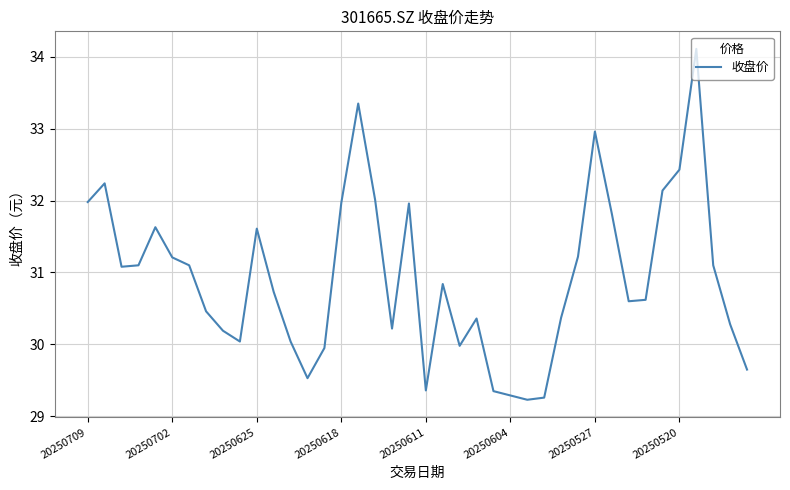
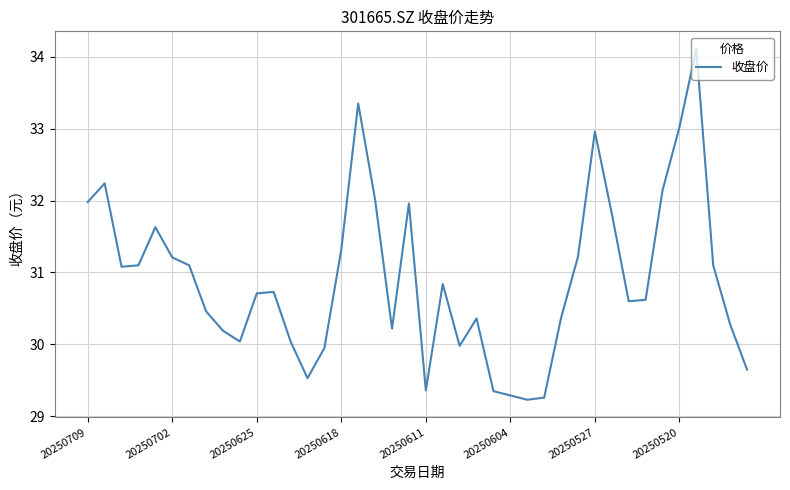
20250625: 31.6 -> 30.7
20250618: 32.0 -> 31.3
20250520: 32.4 -> 33.0
